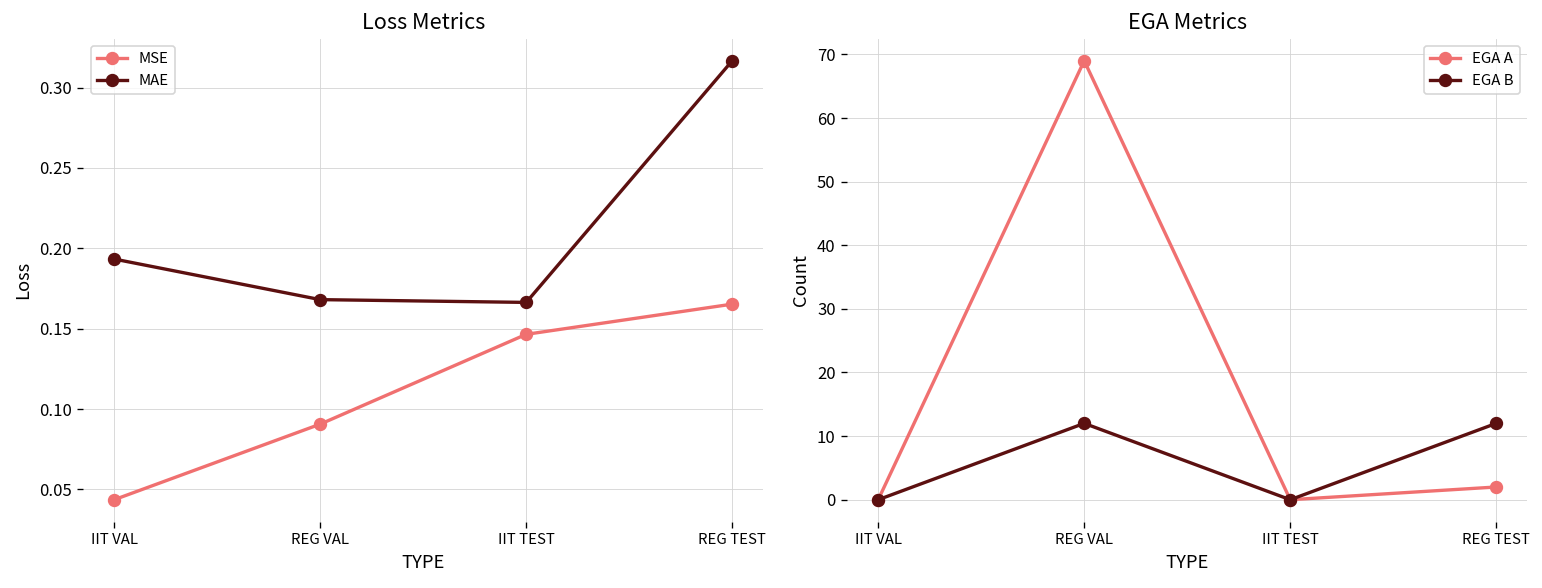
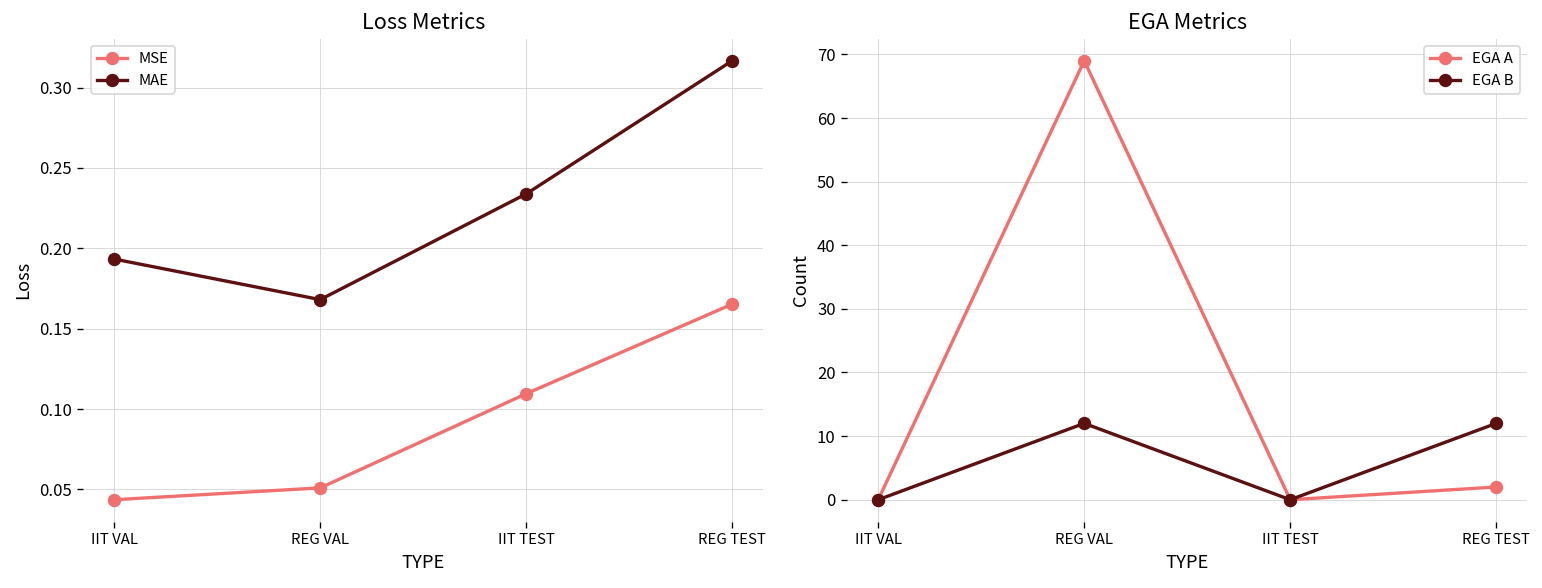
Loss Metrics, MSE, REG VAL: 0.091 -> 0.051
Loss Metrics, MSE, IIT TEST: 0.146 -> 0.110
Loss Metrics, MAE, IIT TEST: 0.166 -> 0.234
